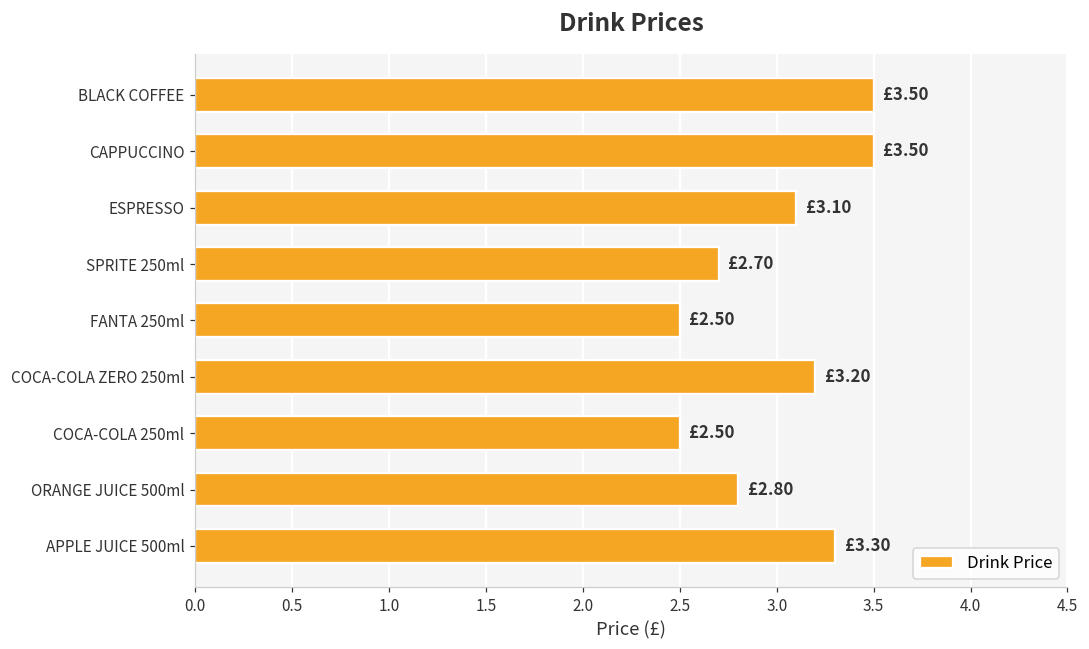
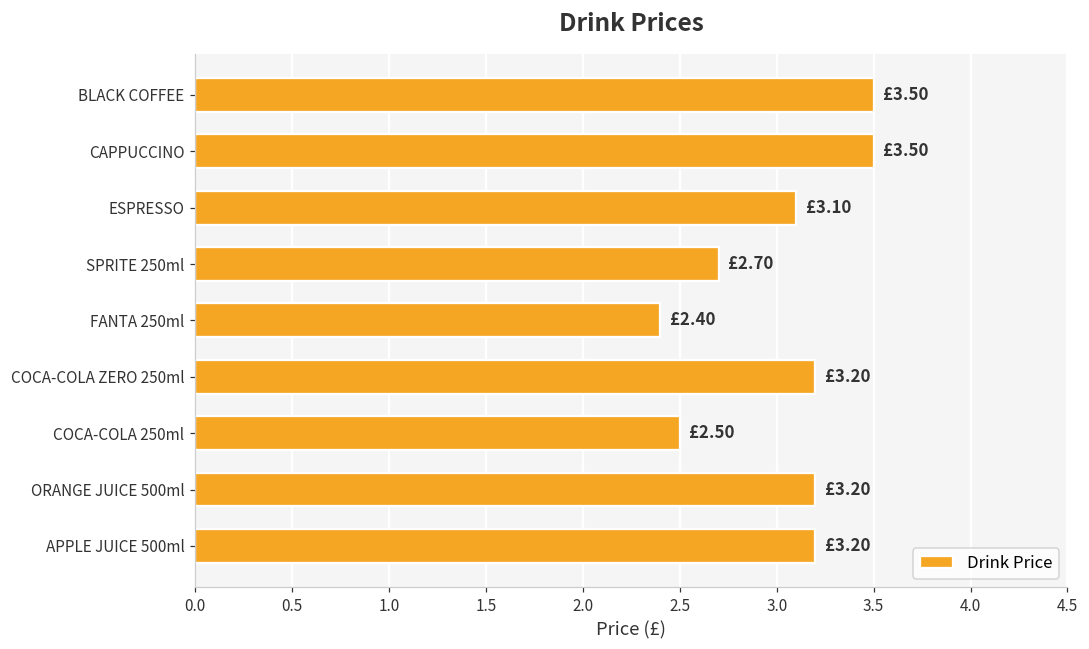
FANTA 250ml: £2.50 -> £2.40
ORANGE JUICE 500ml: £2.80 -> £3.20
APPLE JUICE 500ml: £3.30 -> £3.20
